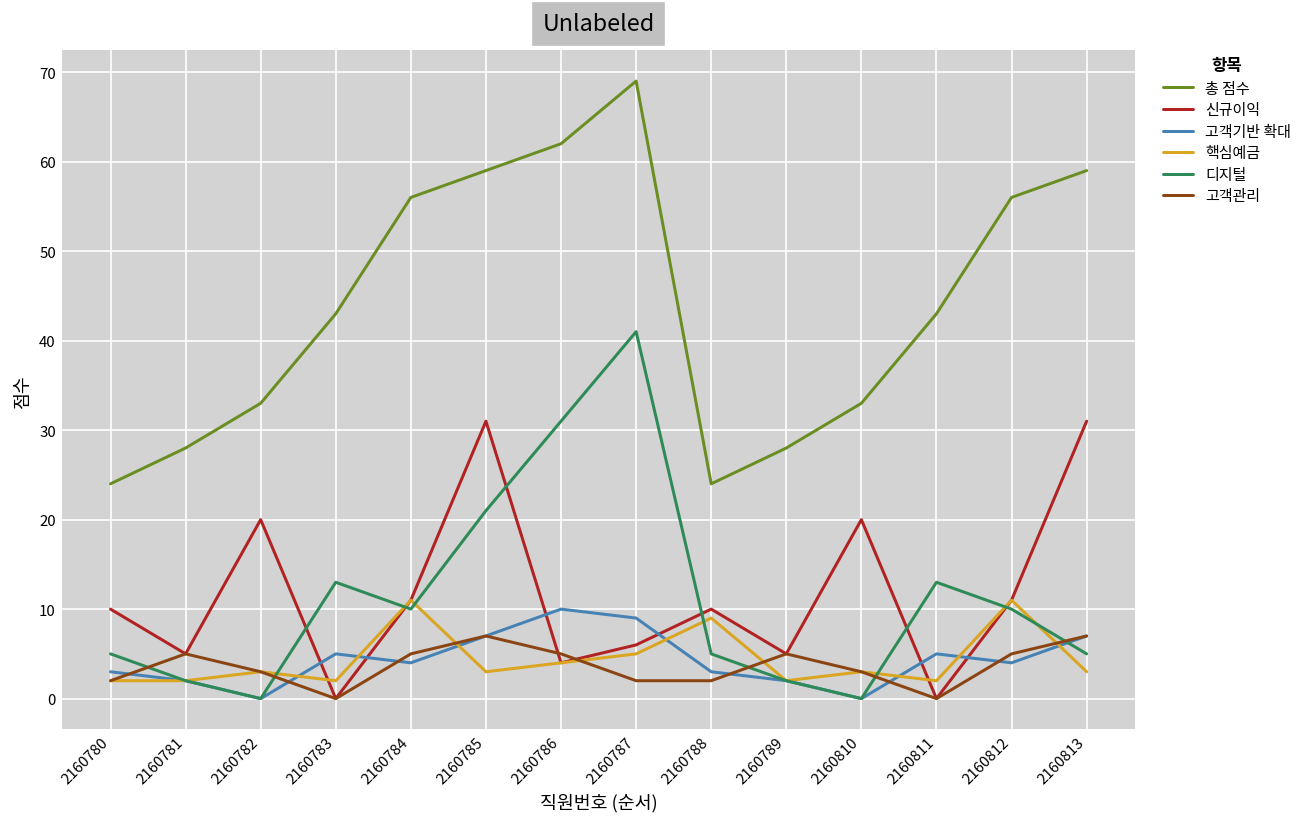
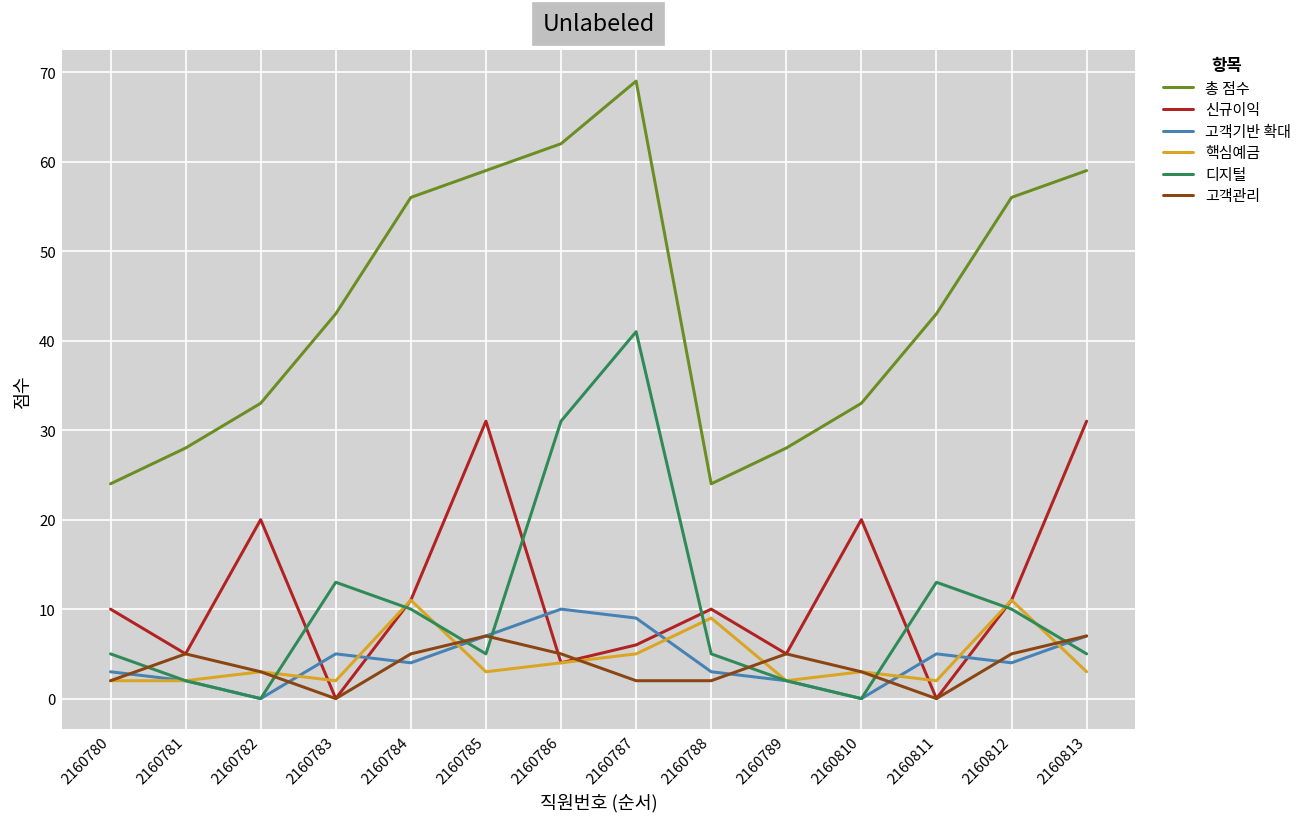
디지털, 2160785: 21 -> 5
